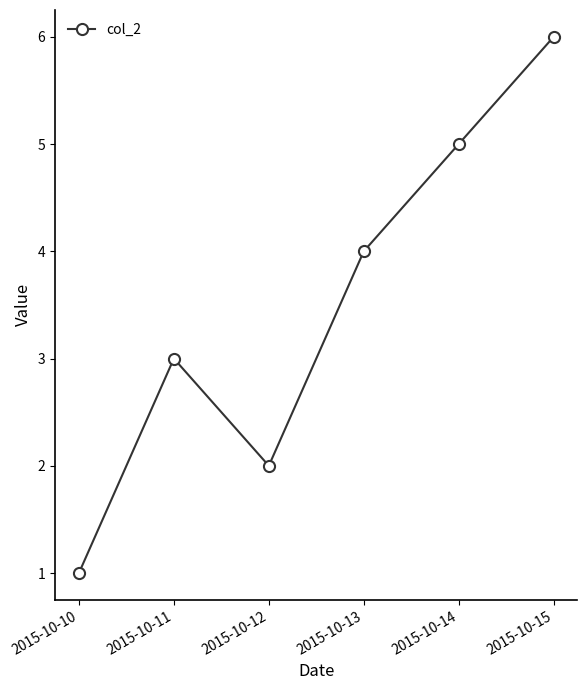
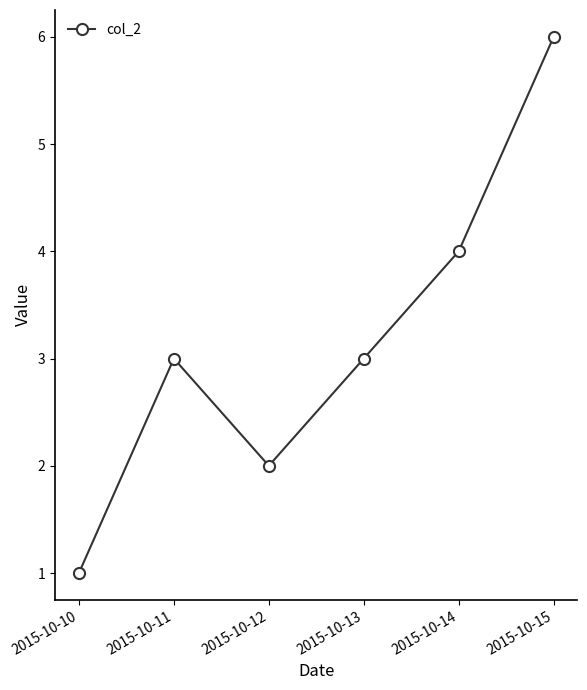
2015-10-13: 4 -> 3
2015-10-14: 5 -> 4
